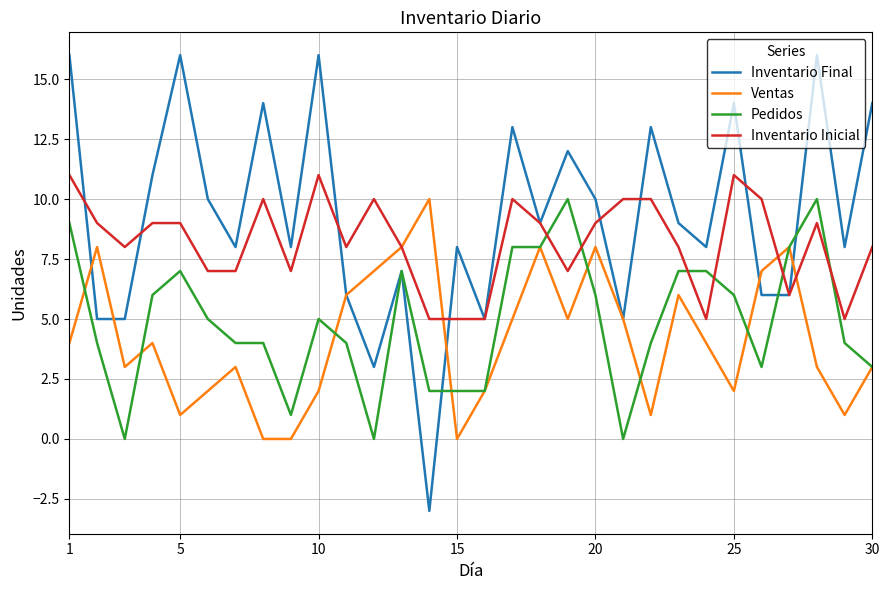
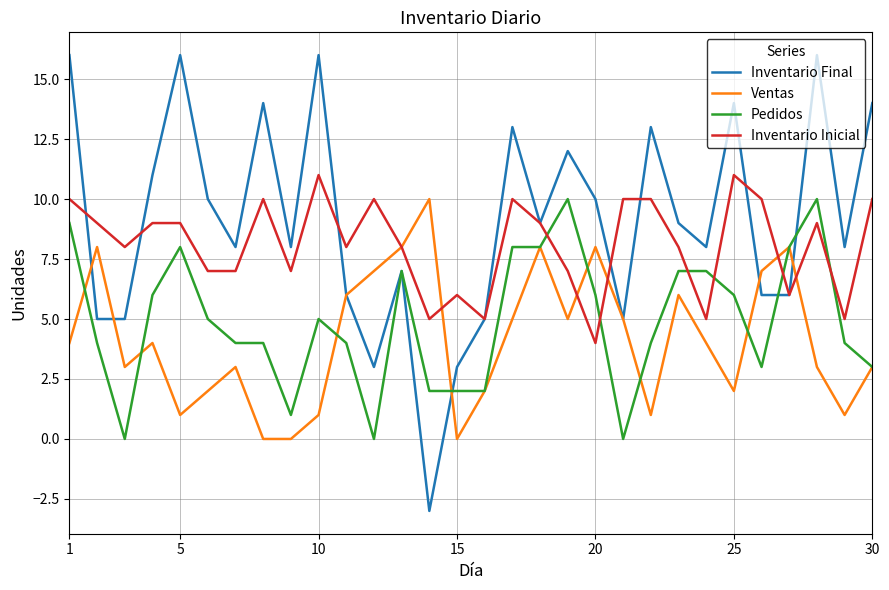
Inventario Inicial, 1: 11 -> 10
Pedidos, 5: 7 -> 8
Ventas, 10: 2 -> 1
Inventario Final, 15: 8 -> 3
Inventario Inicial, 15: 5 -> 6
Inventario Inicial, 20: 9 -> 4
Inventario Inicial, 30: 8 -> 10
